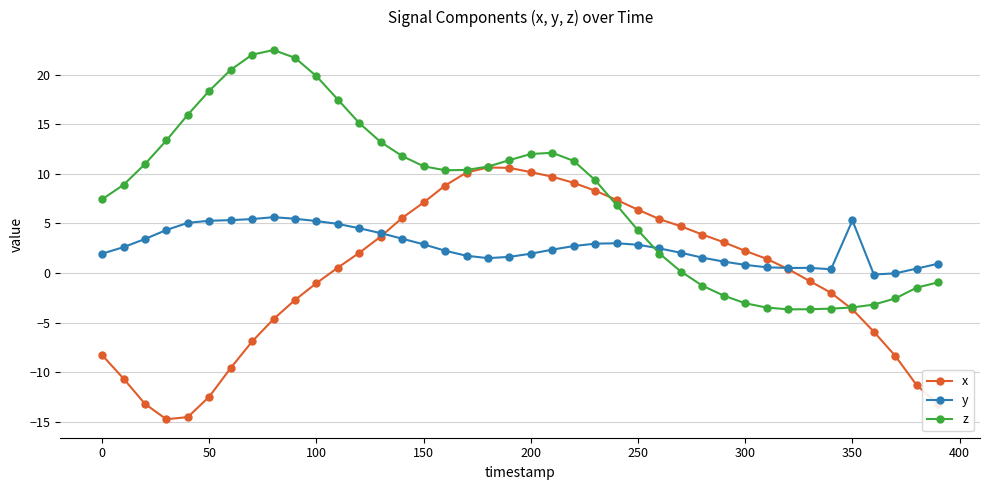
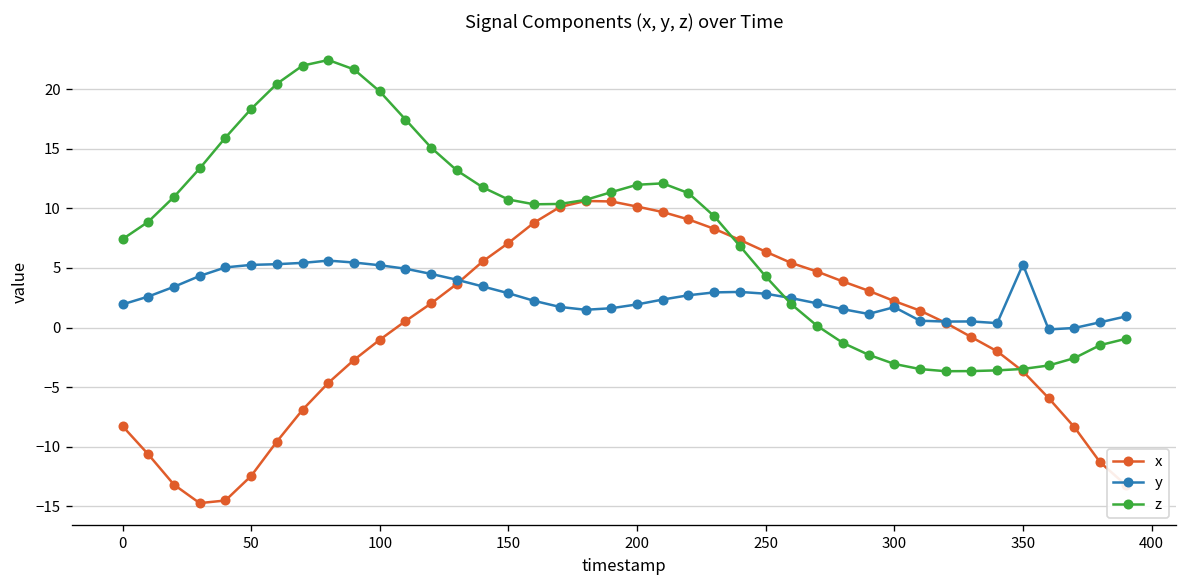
y, 300: 1 -> 2
